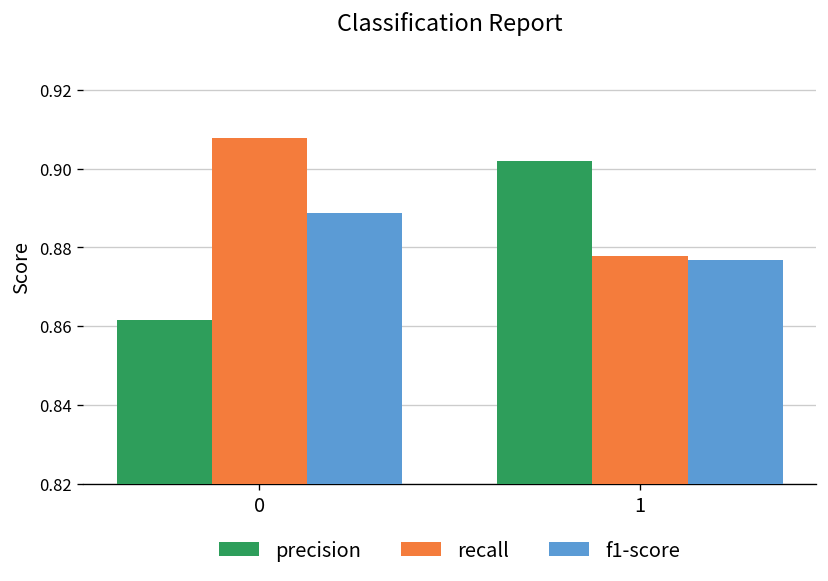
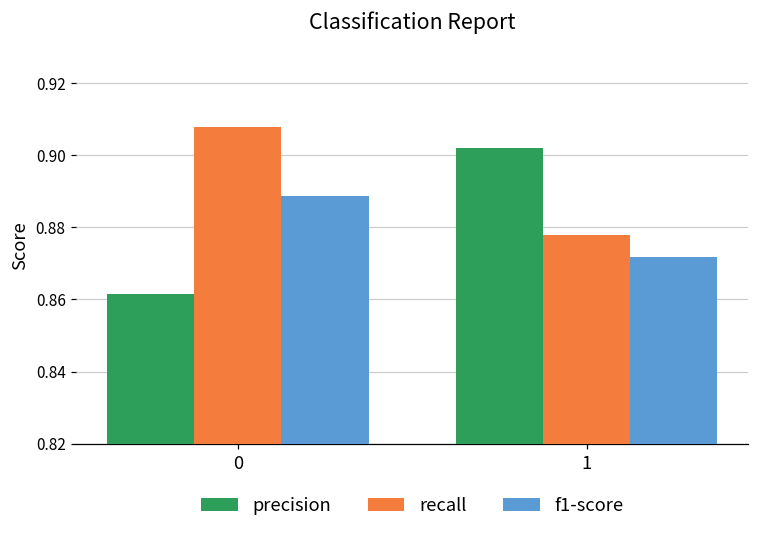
f1-score, 1: 0.877 -> 0.872
